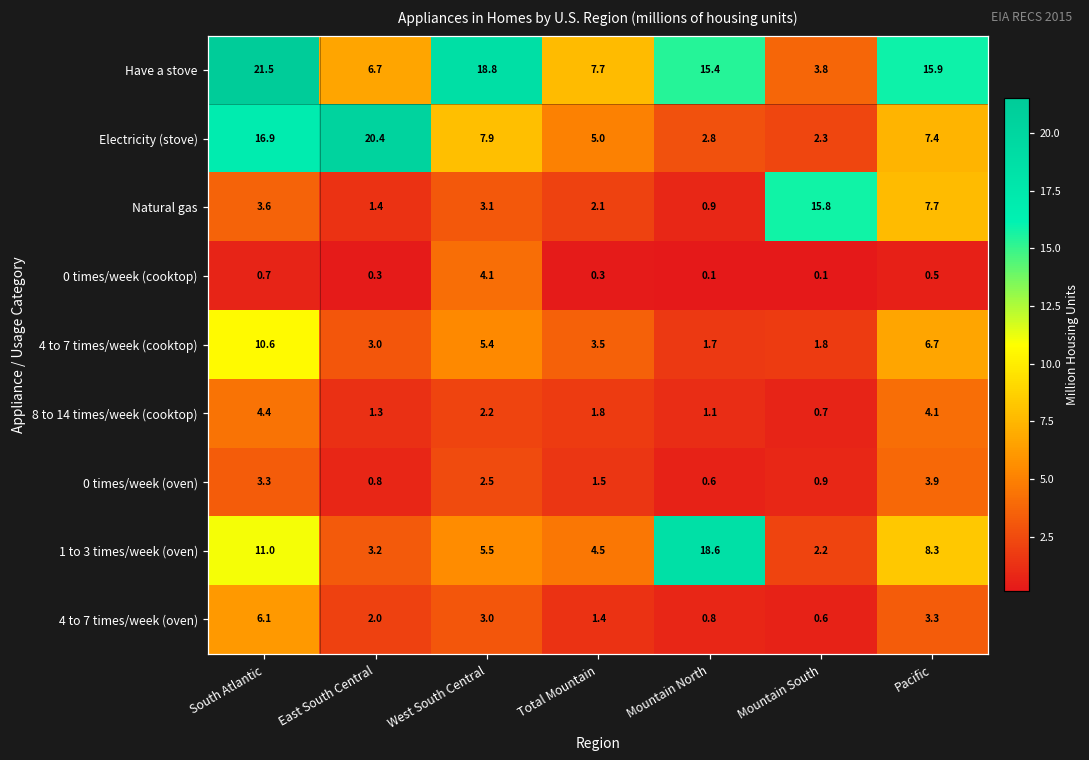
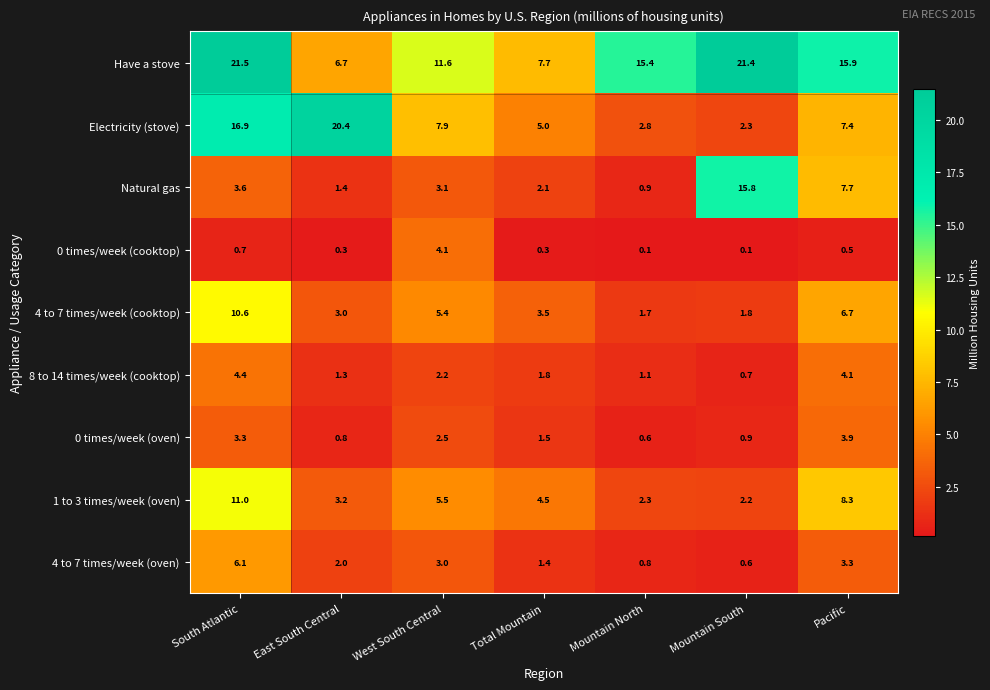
Have a stove, West South Central: 18.8 -> 11.6
Have a stove, Mountain South: 3.8 -> 21.4
1 to 3 times/week (oven), Mountain North: 18.6 -> 2.3
